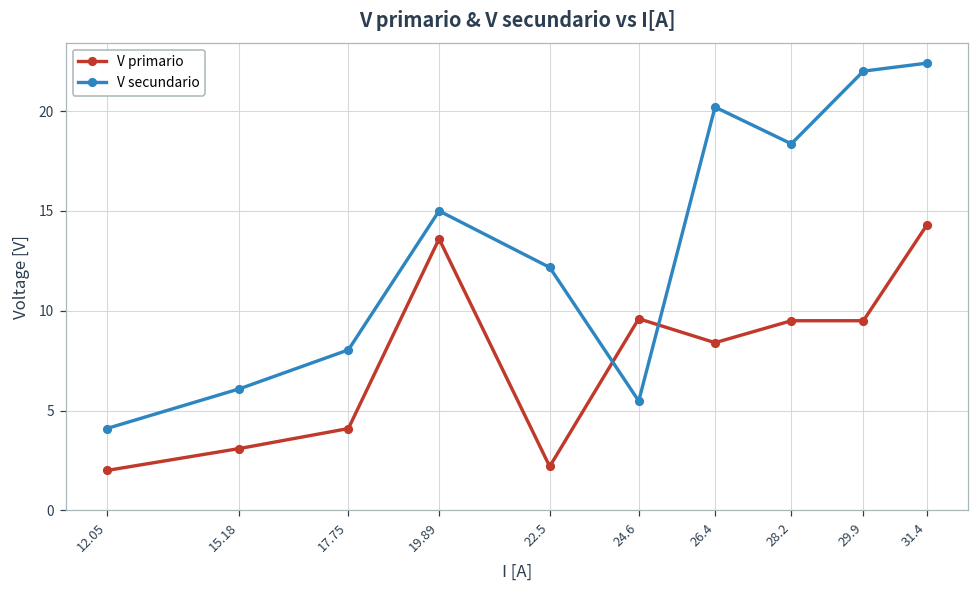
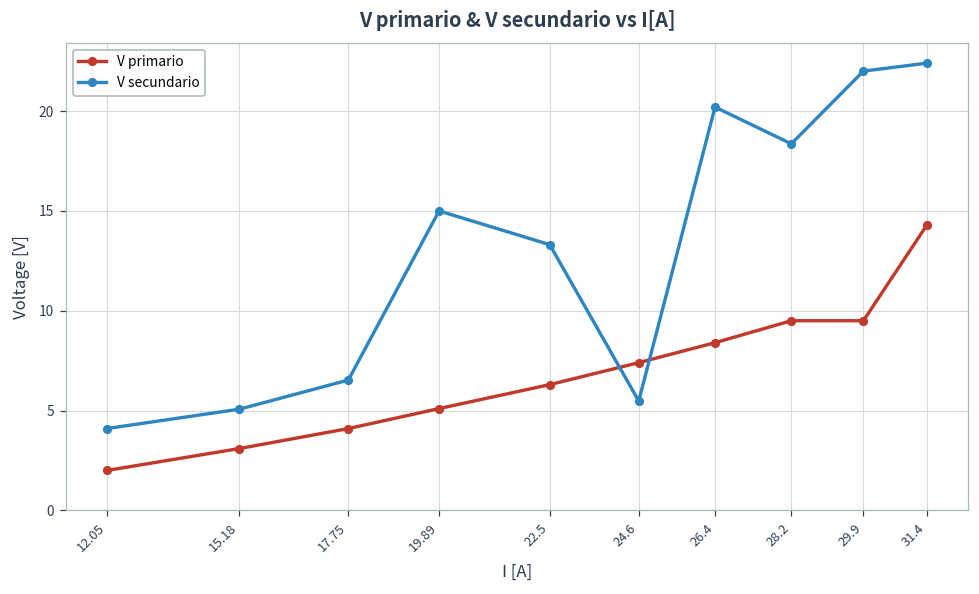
V secundario, 15.18: 6.1 -> 5.1
V secundario, 17.75: 8.0 -> 6.5
V primario, 19.89: 13.6 -> 5.1
V primario, 22.5: 2.2 -> 6.3
V secundario, 22.5: 12.2 -> 13.3
V primario, 24.6: 9.6 -> 7.4
